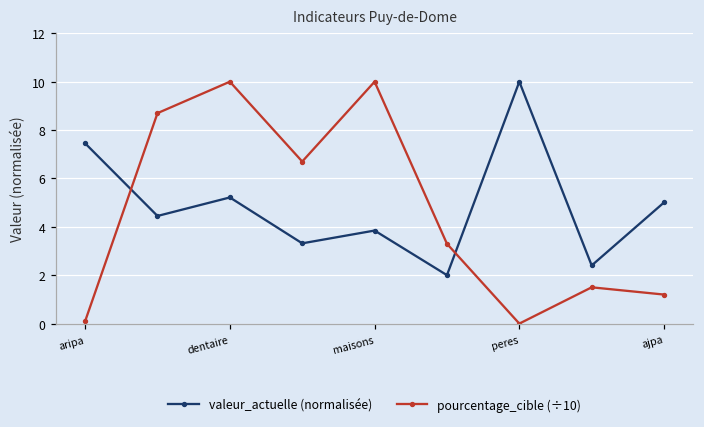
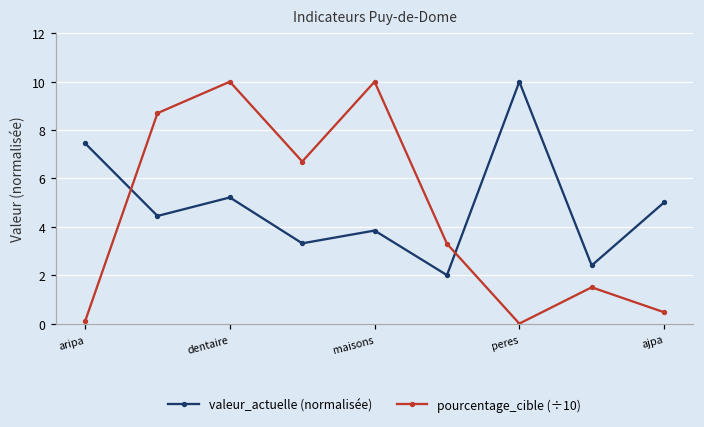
pourcentage_cible (÷10), ajpa: 1.2 -> 0.5
